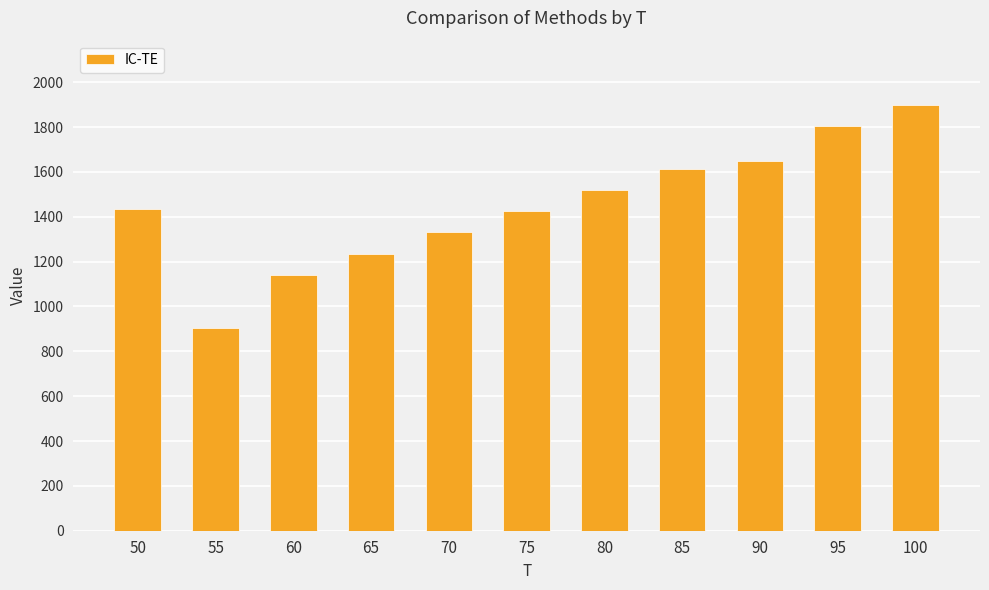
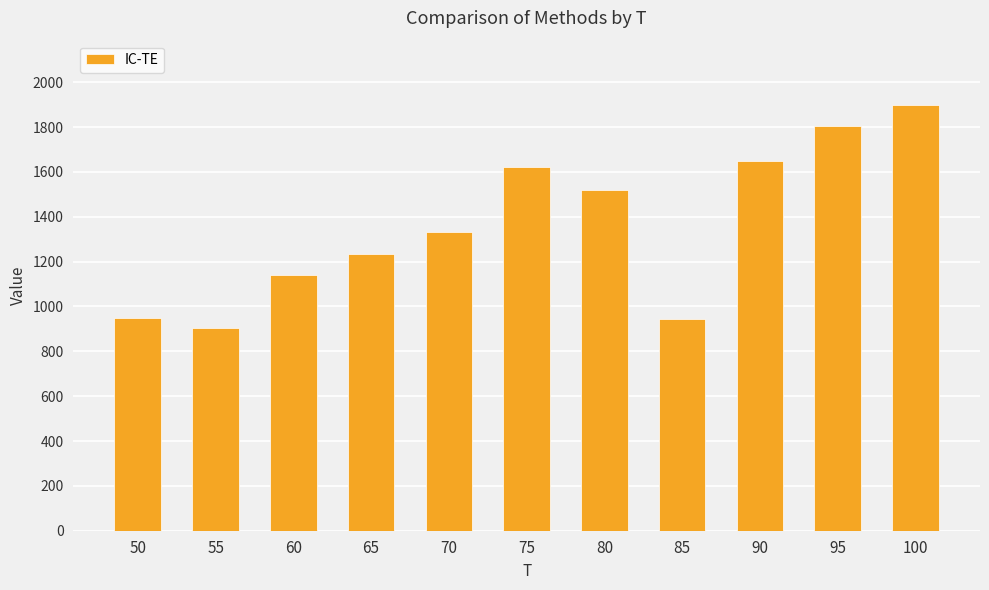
50: 1430 -> 950
75: 1430 -> 1620
85: 1620 -> 940
